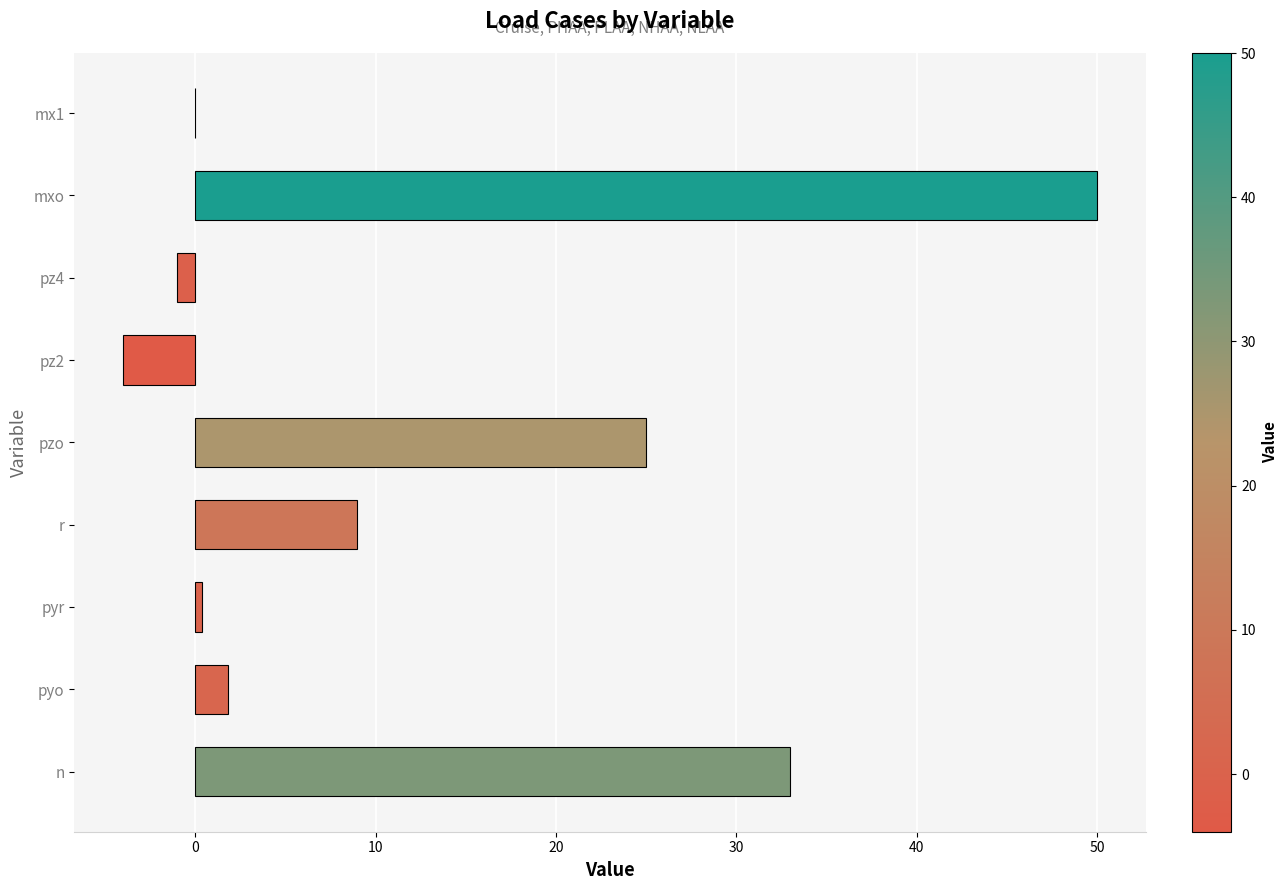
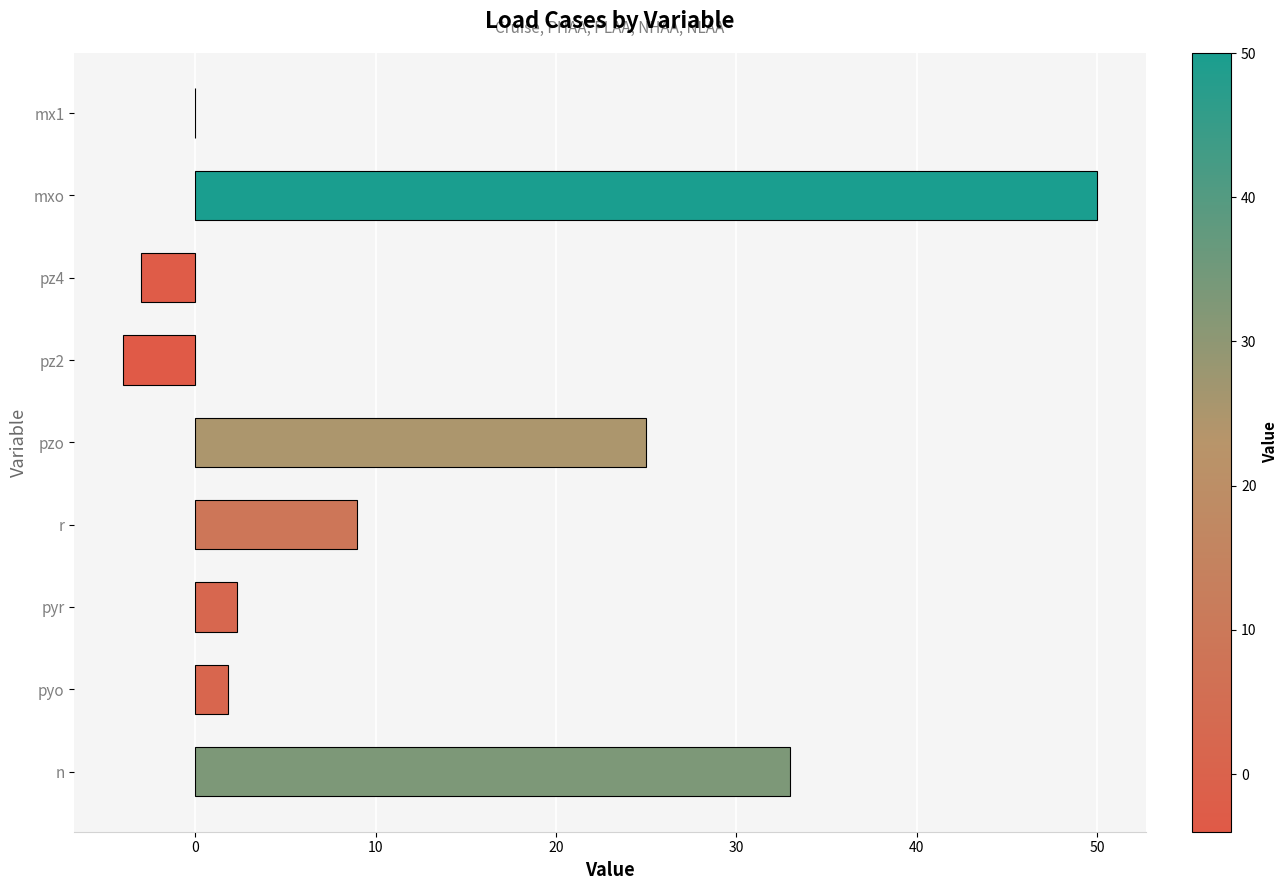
pz4: -1 -> -3
pyr: 0.4 -> 2.3
